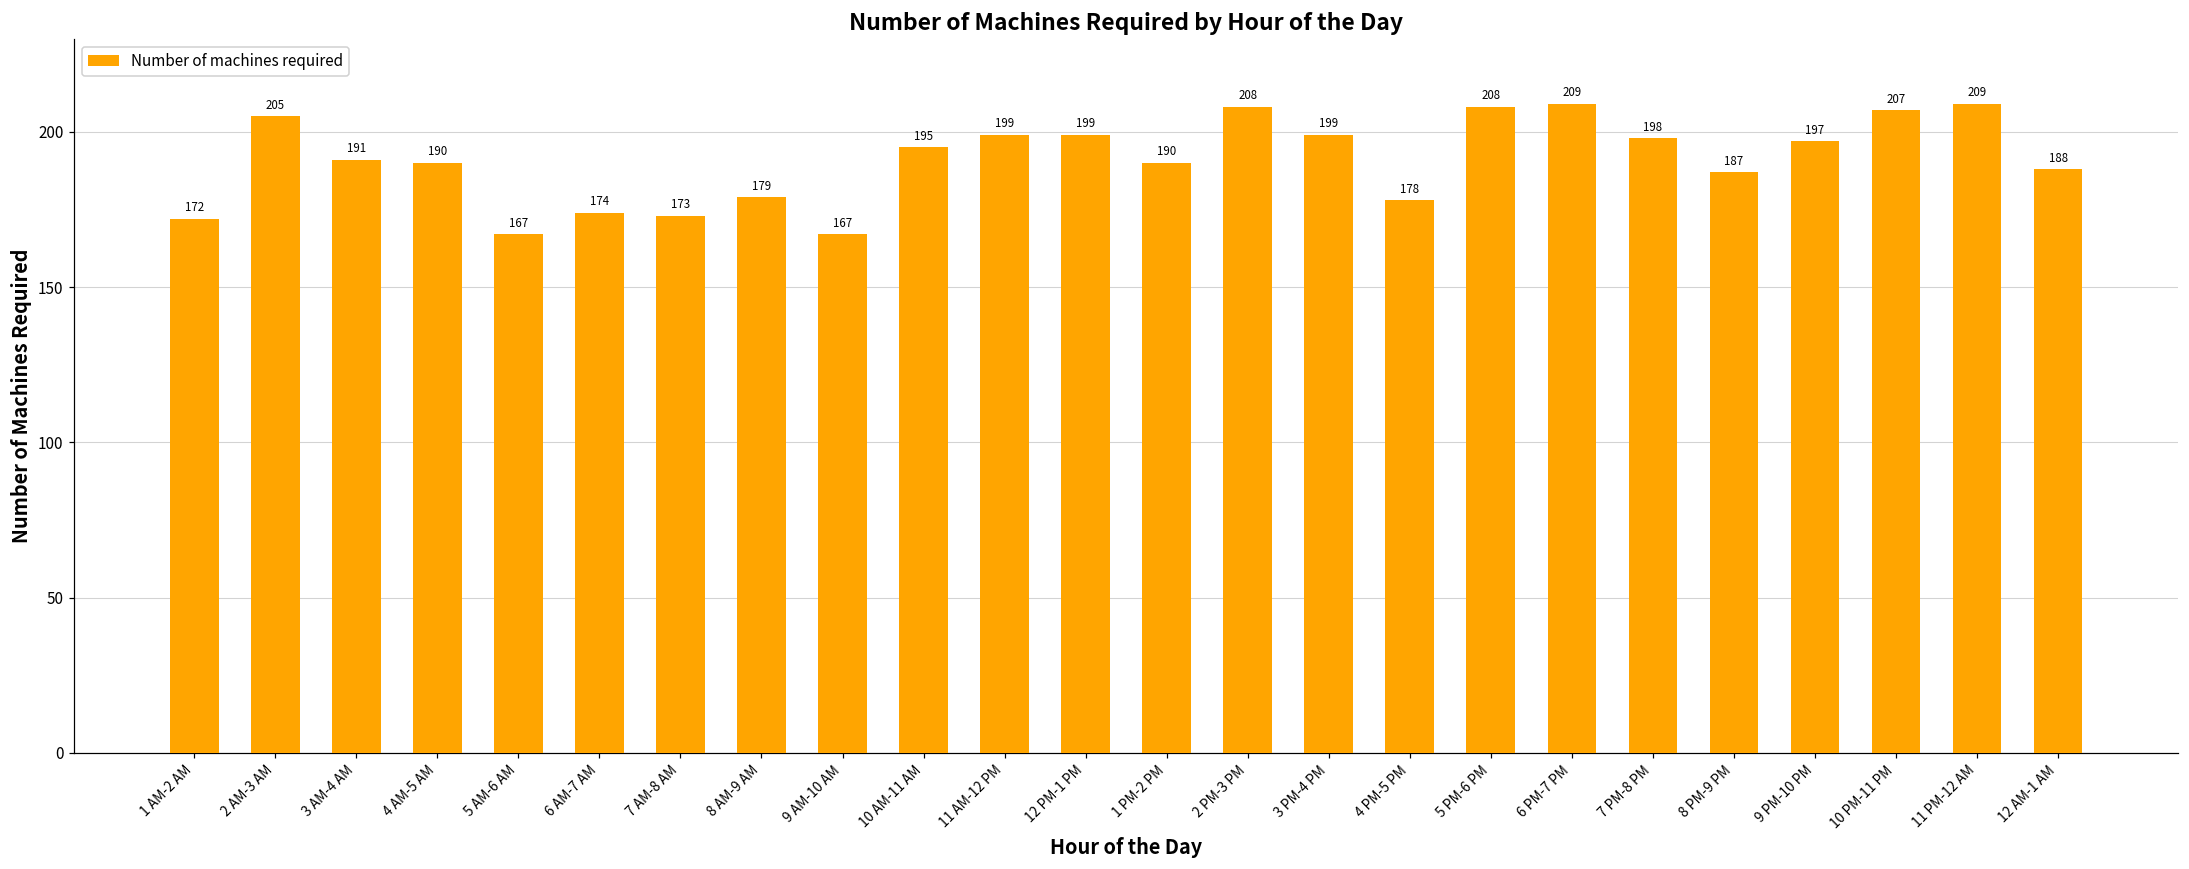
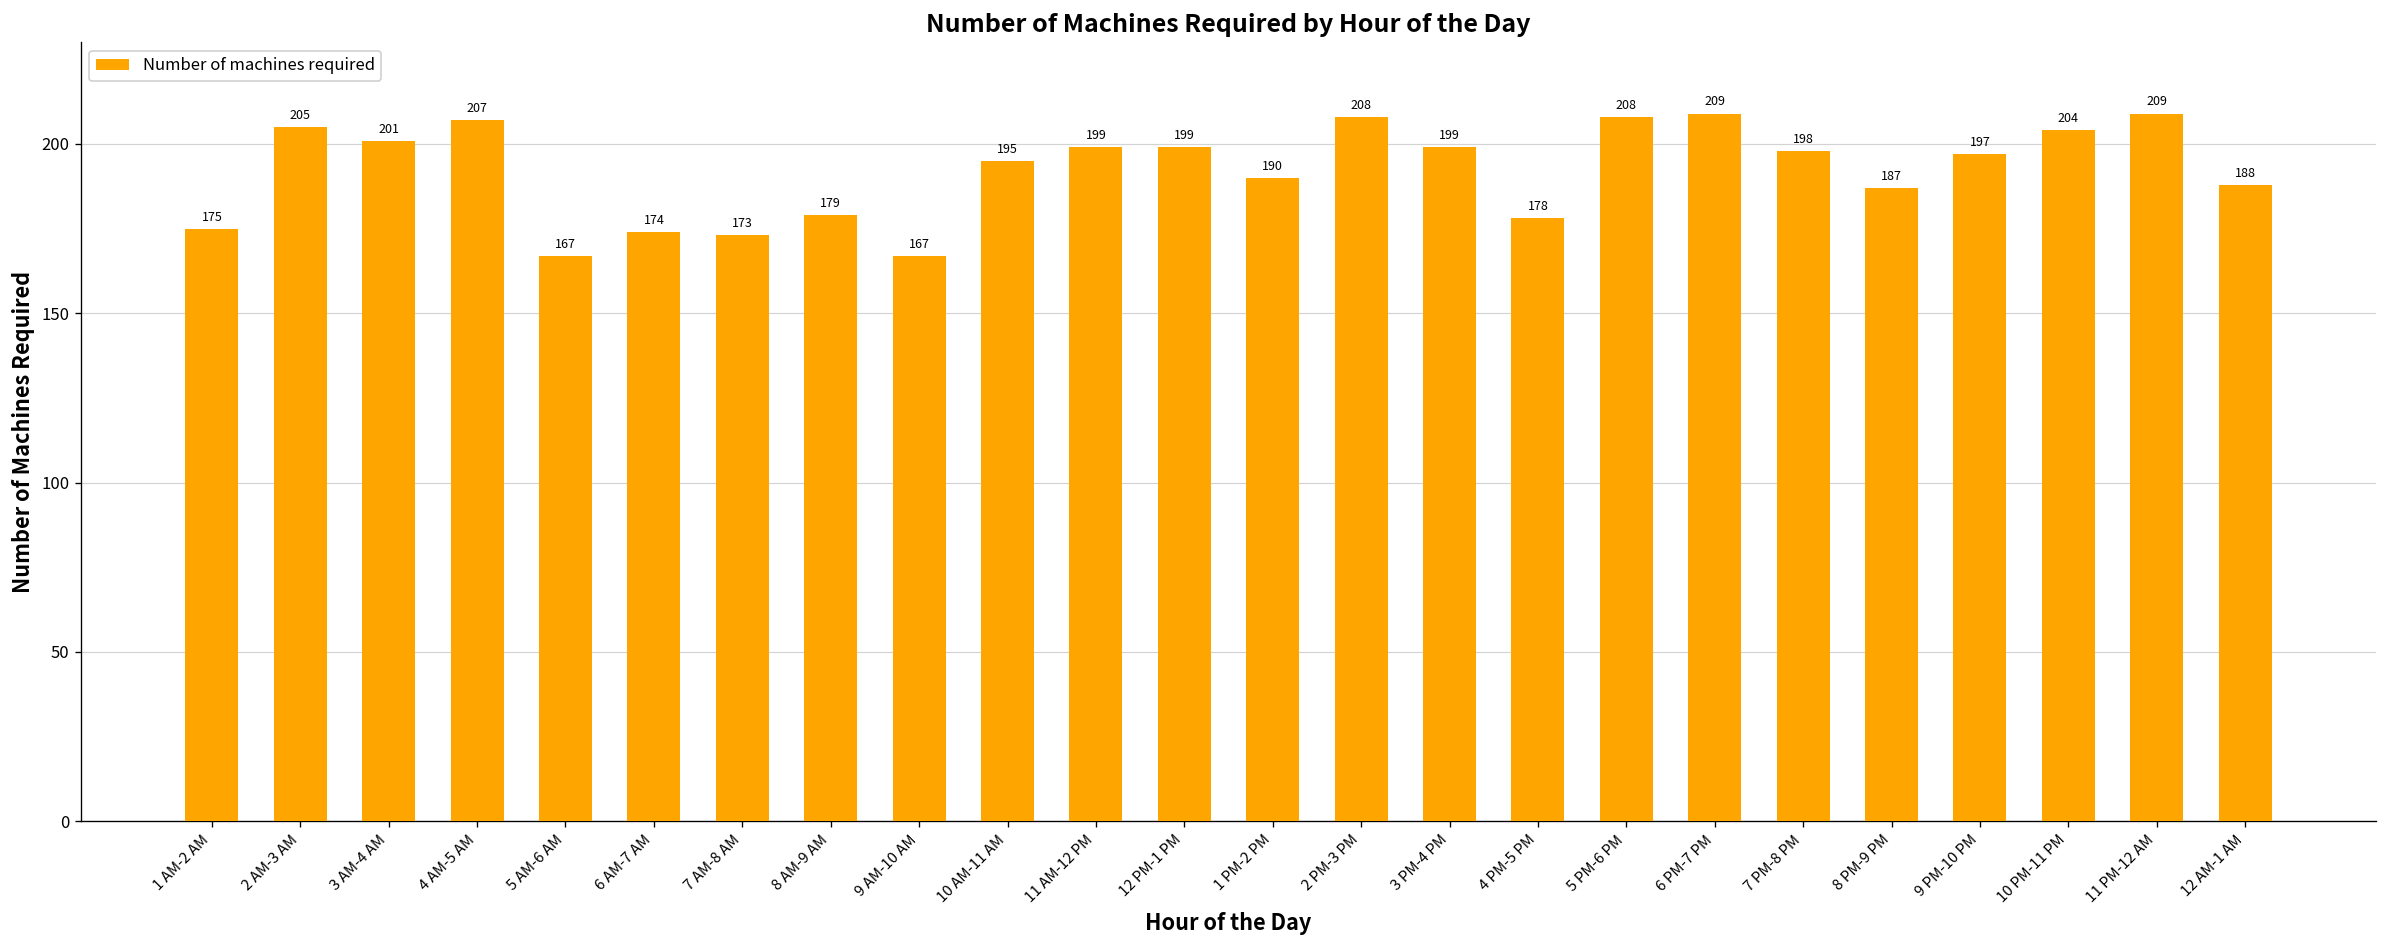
1 AM-2 AM: 172 -> 175
3 AM-4 AM: 191 -> 201
4 AM-5 AM: 190 -> 207
10 PM-11 PM: 207 -> 204
